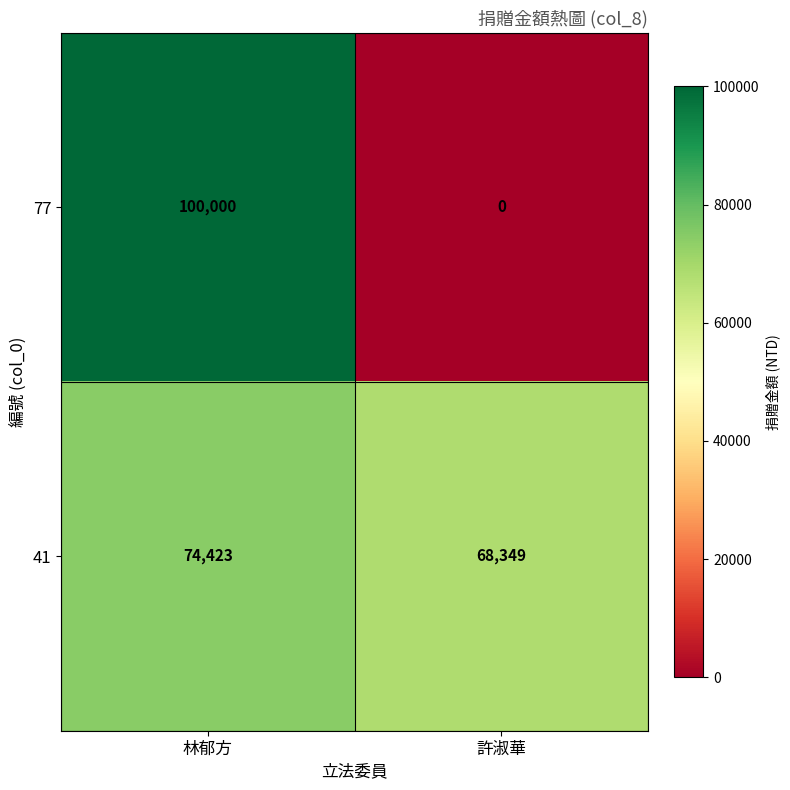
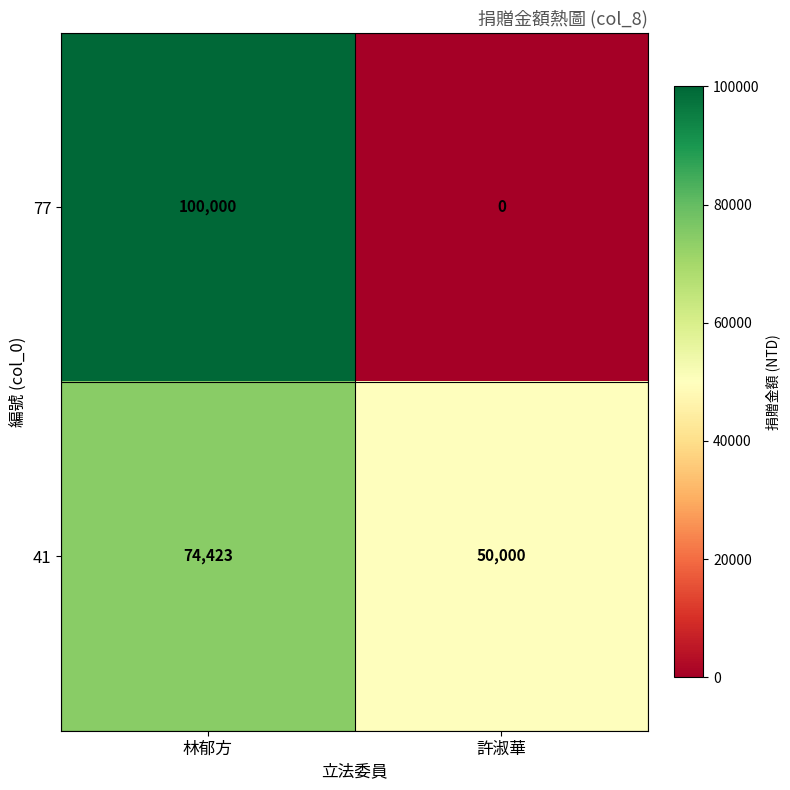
41, 許淑華: 68,349 -> 50,000
